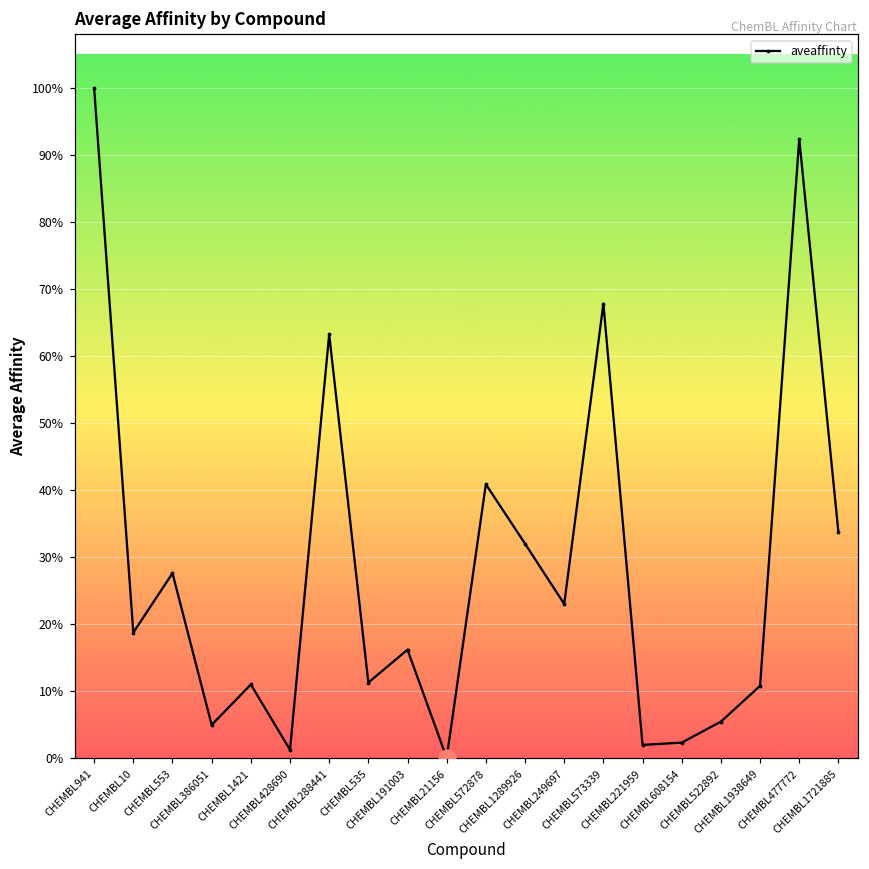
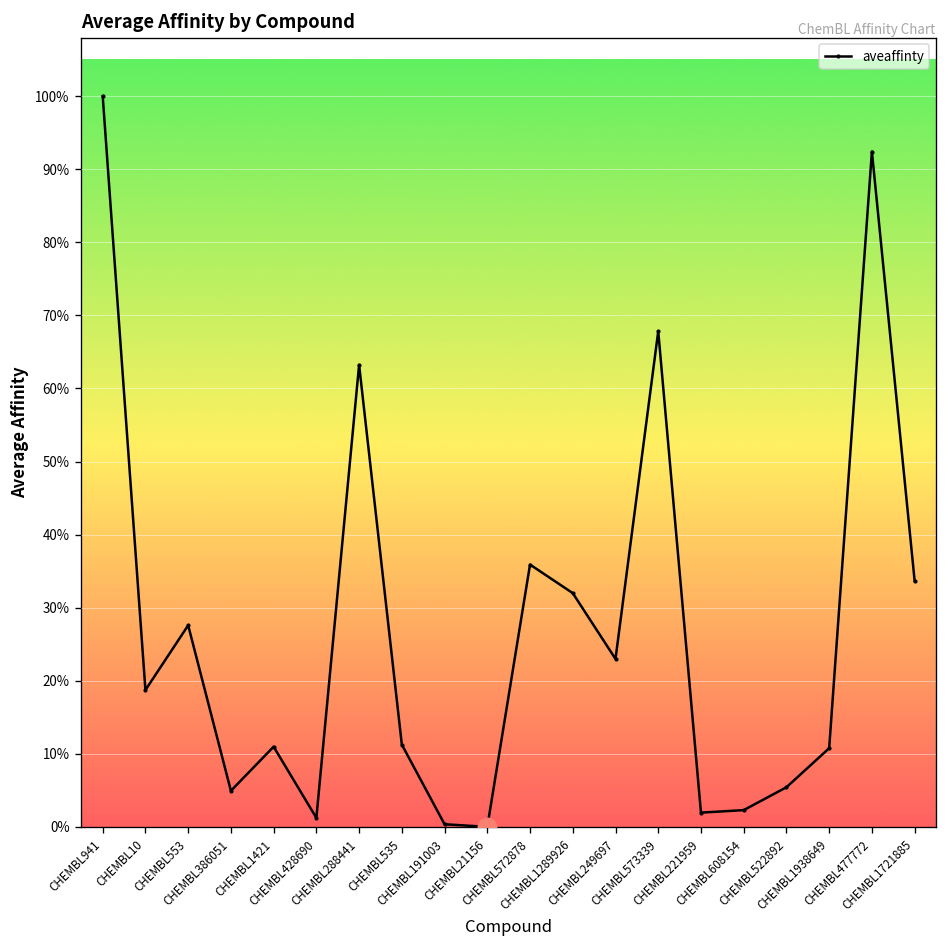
aveaffinty, CHEMBL191003: 16% -> 0%
aveaffinty, CHEMBL572878: 41% -> 36%
